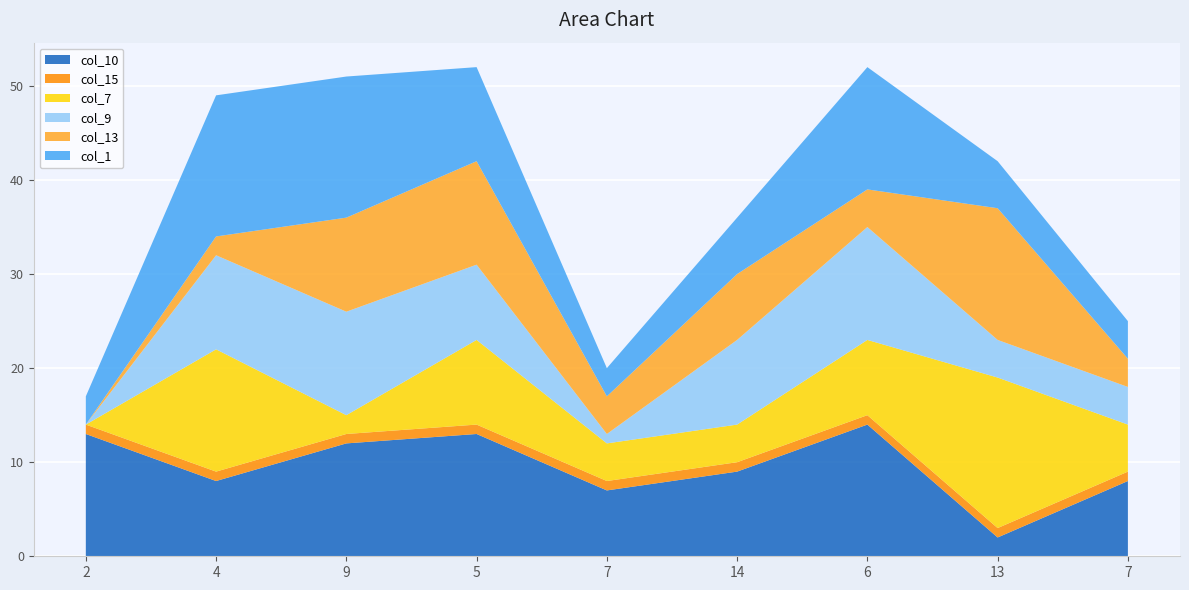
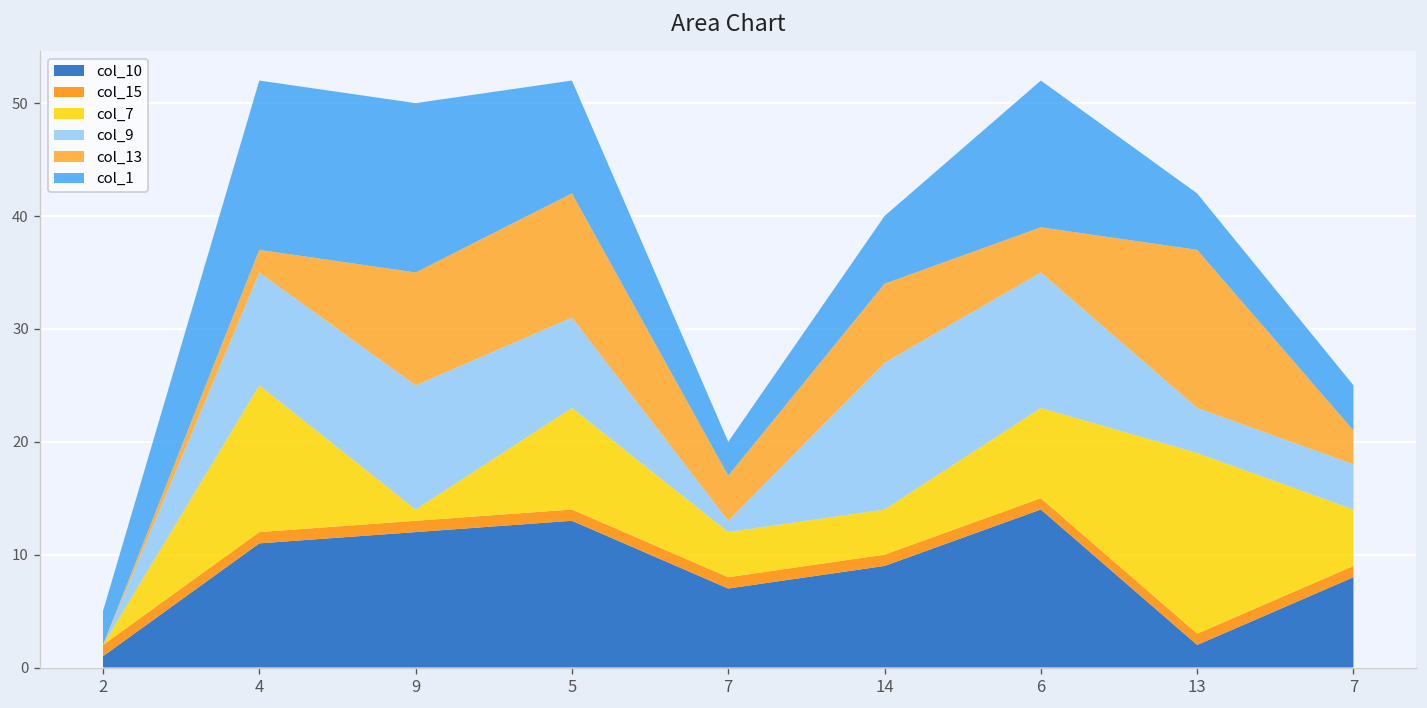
col_10, 2: 13 -> 1
col_10, 4: 8 -> 11
col_7, 9: 2 -> 1
col_9, 14: 9 -> 13
